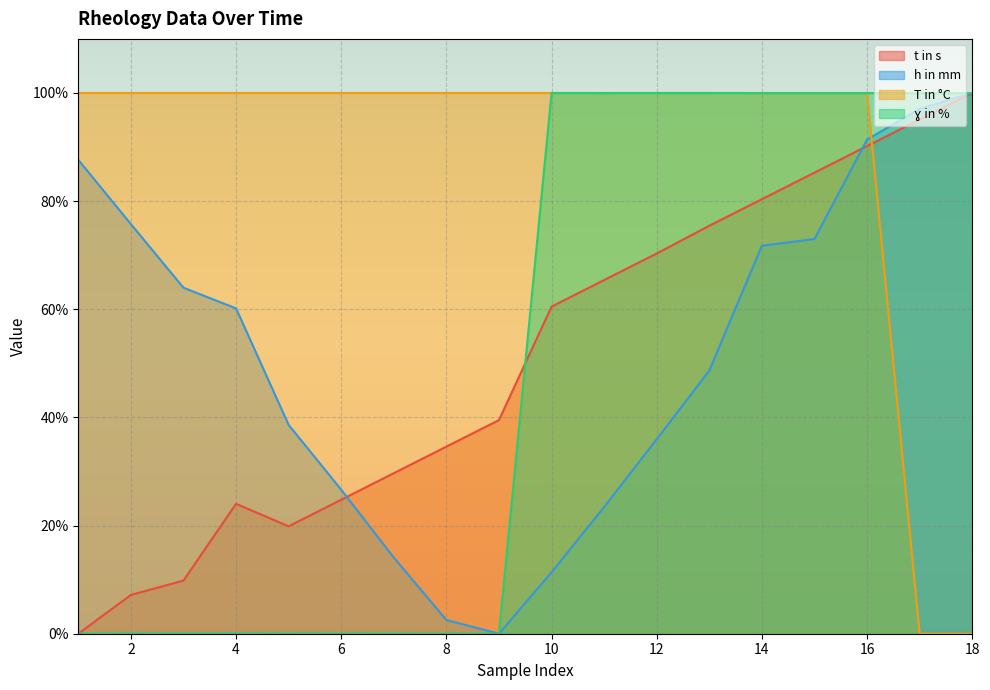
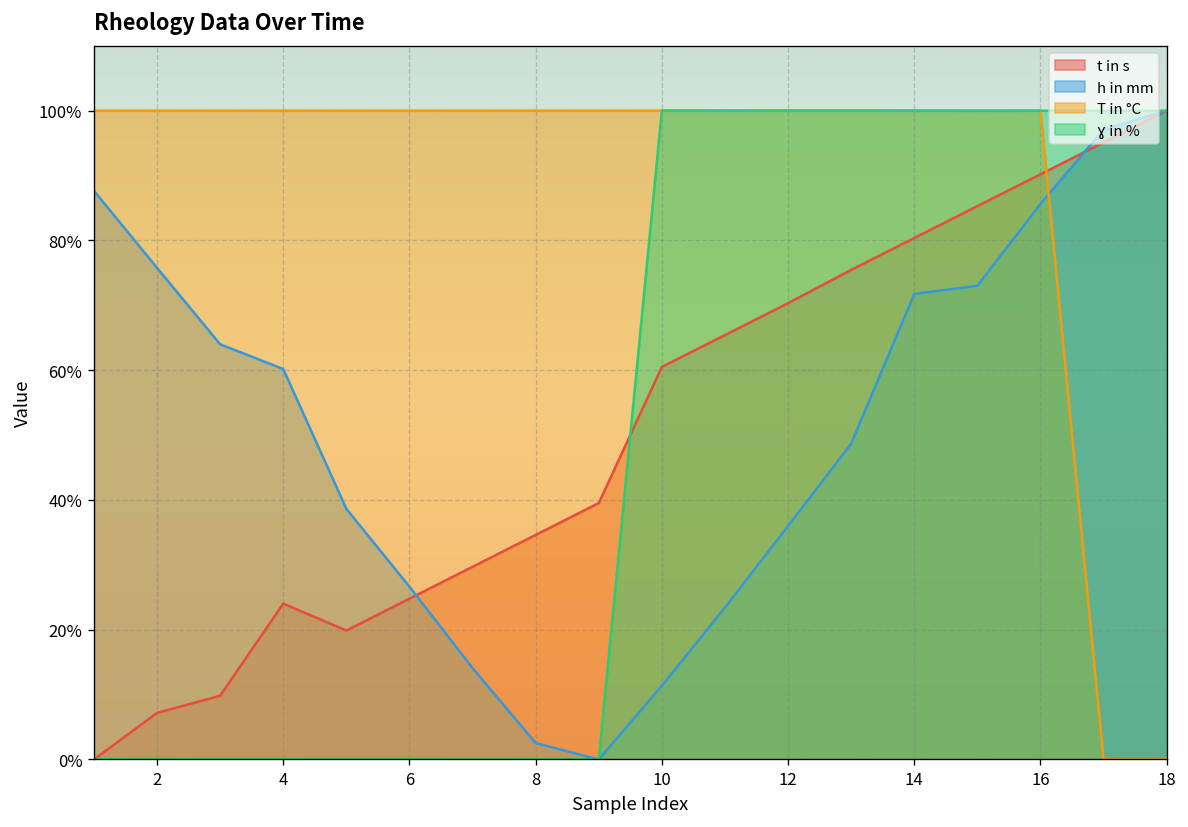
h in mm, 16: 91% -> 86%
